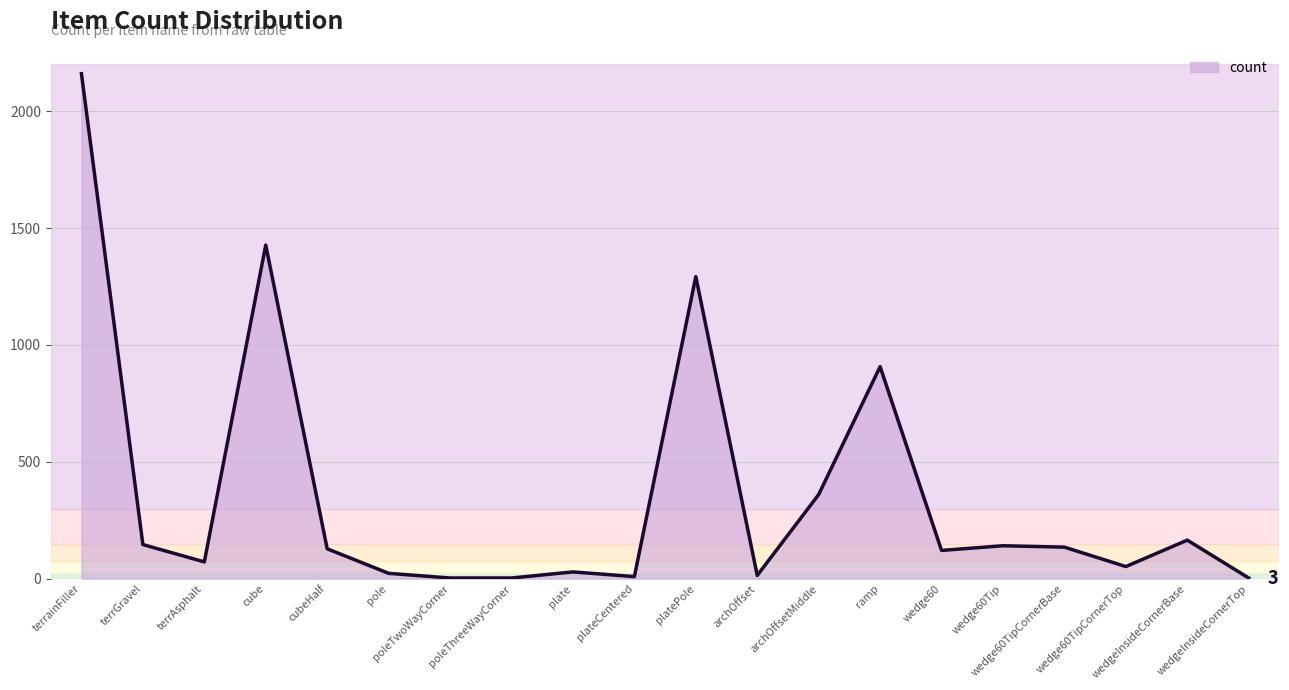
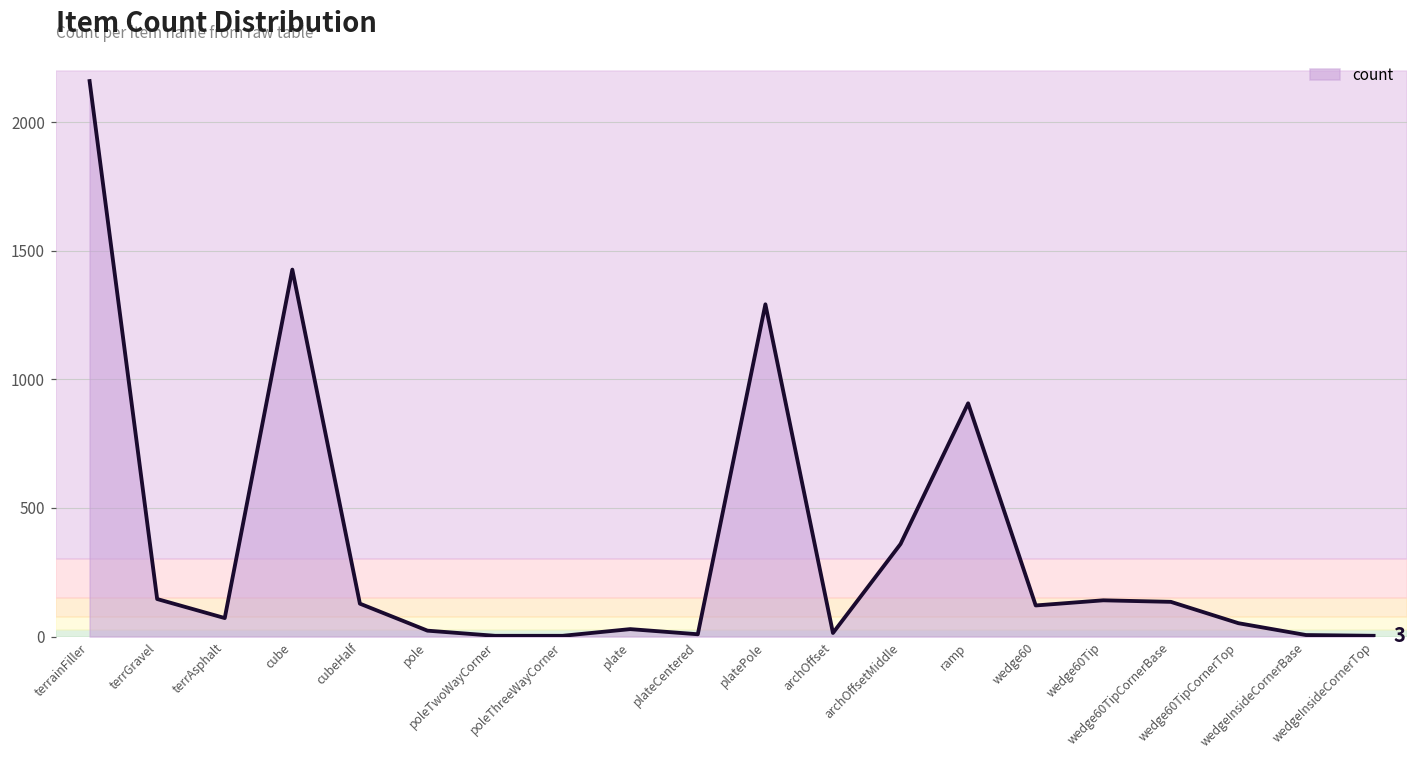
wedgeInsideCornerBase: 170 -> 10
